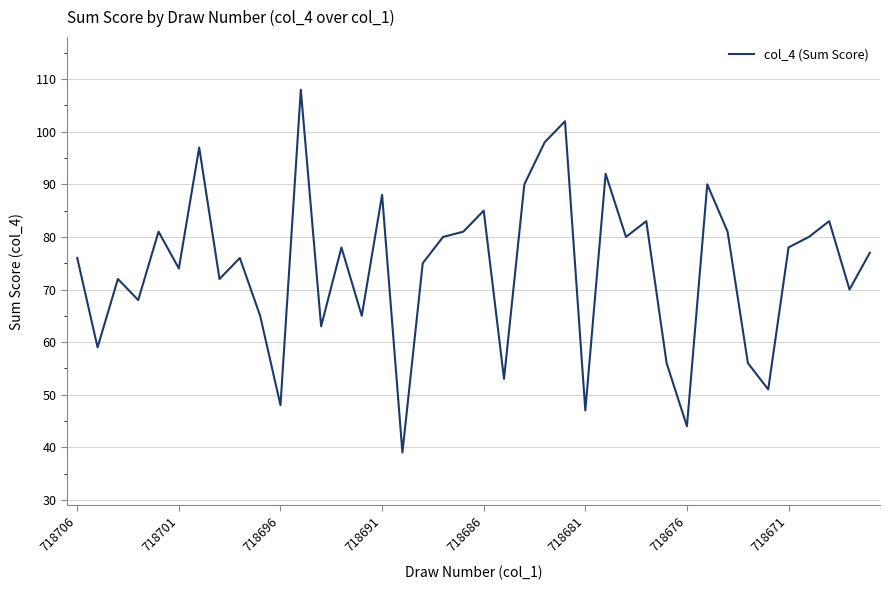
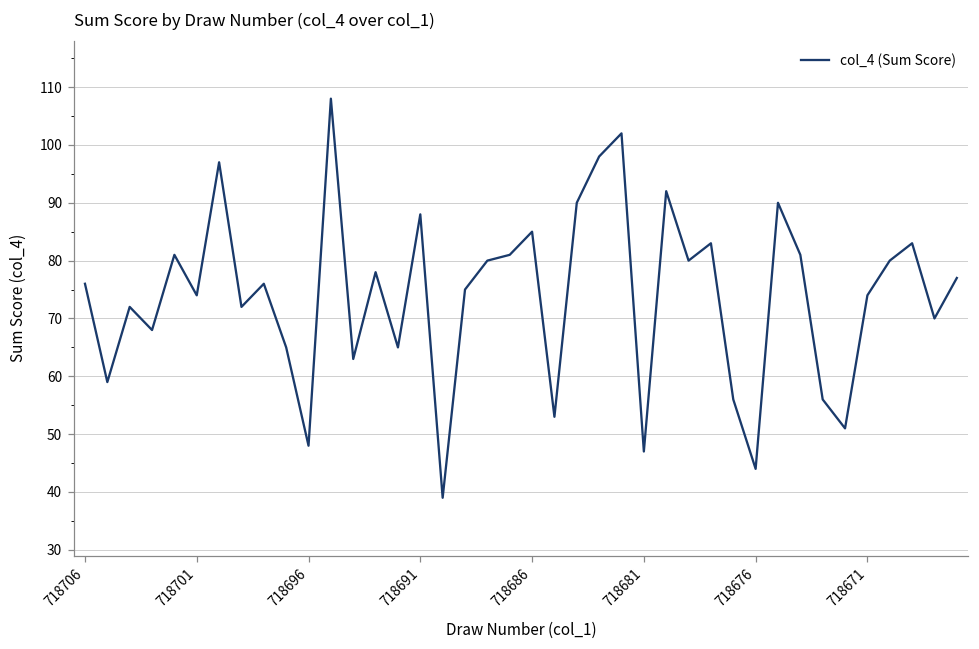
718671: 78 -> 74
